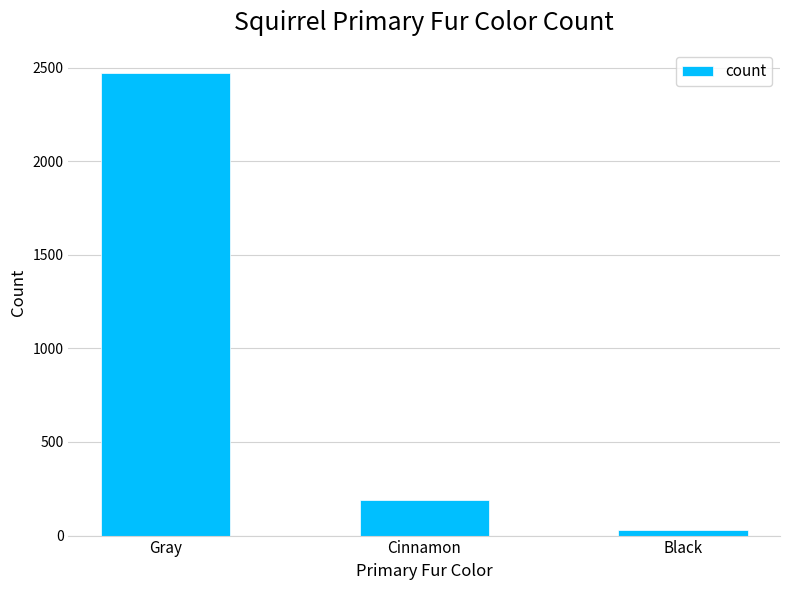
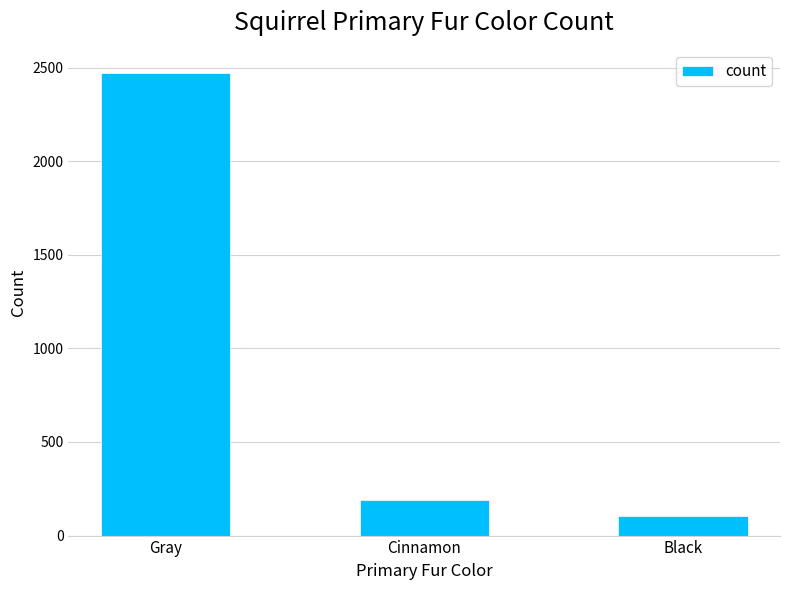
Black: 30 -> 100
